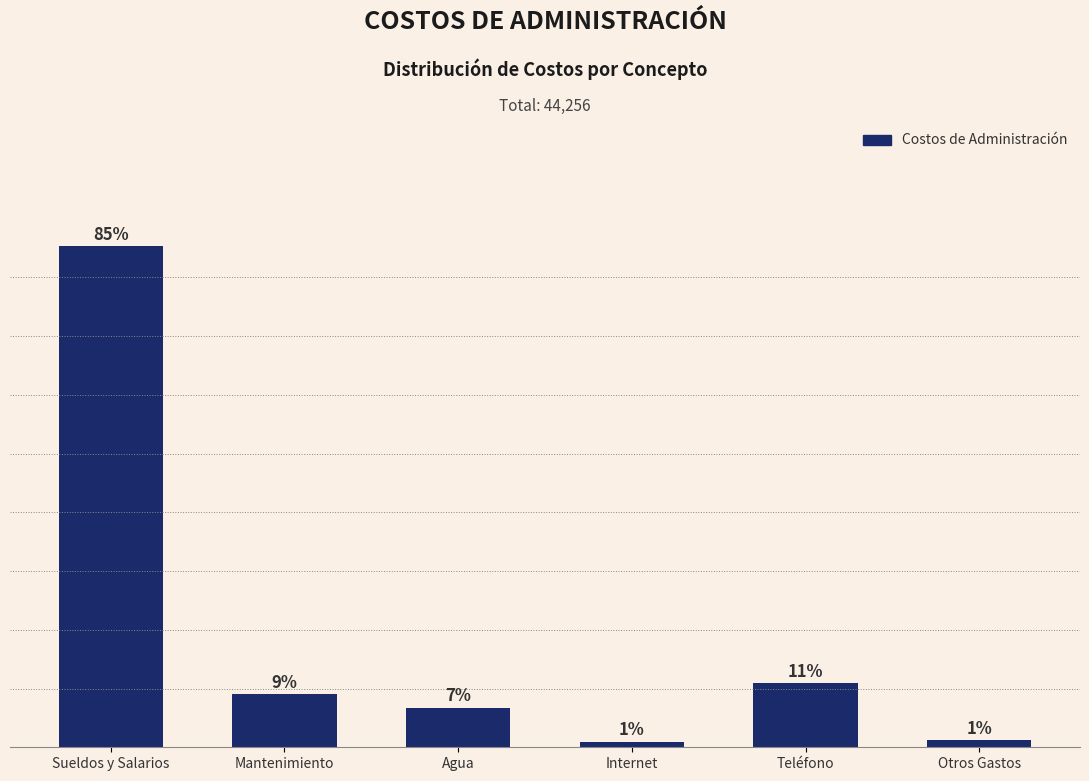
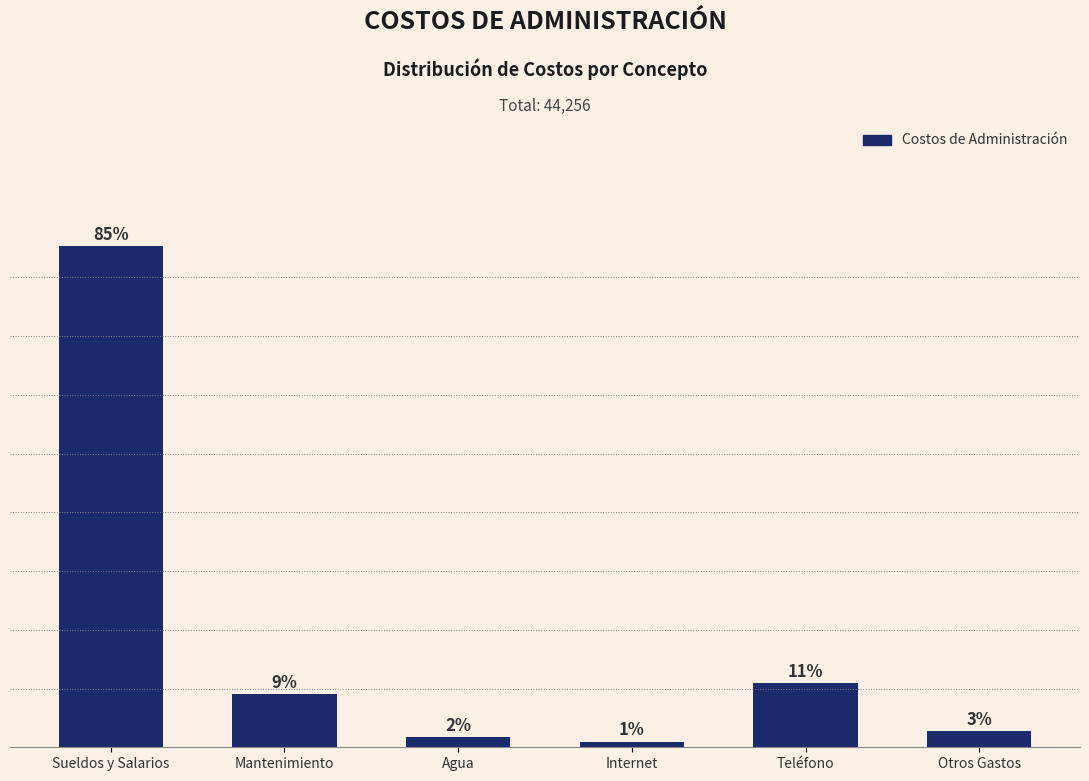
Agua: 7% -> 2%
Otros Gastos: 1% -> 3%
